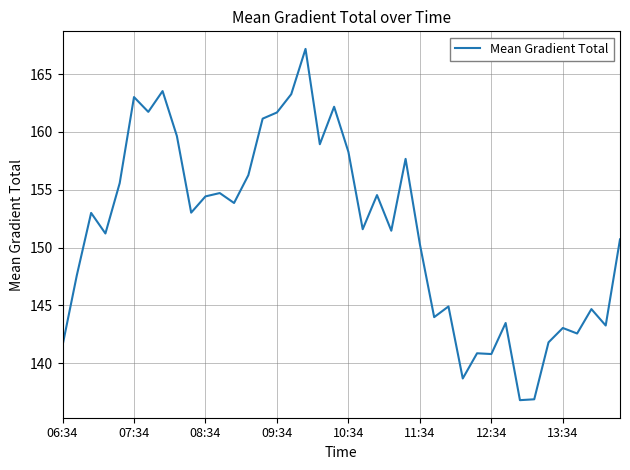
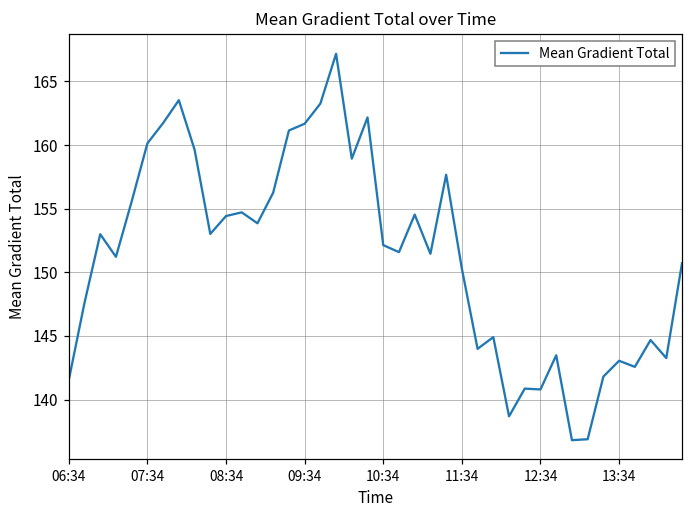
07:34: 163.0 -> 160.1
10:34: 158.3 -> 152.1
